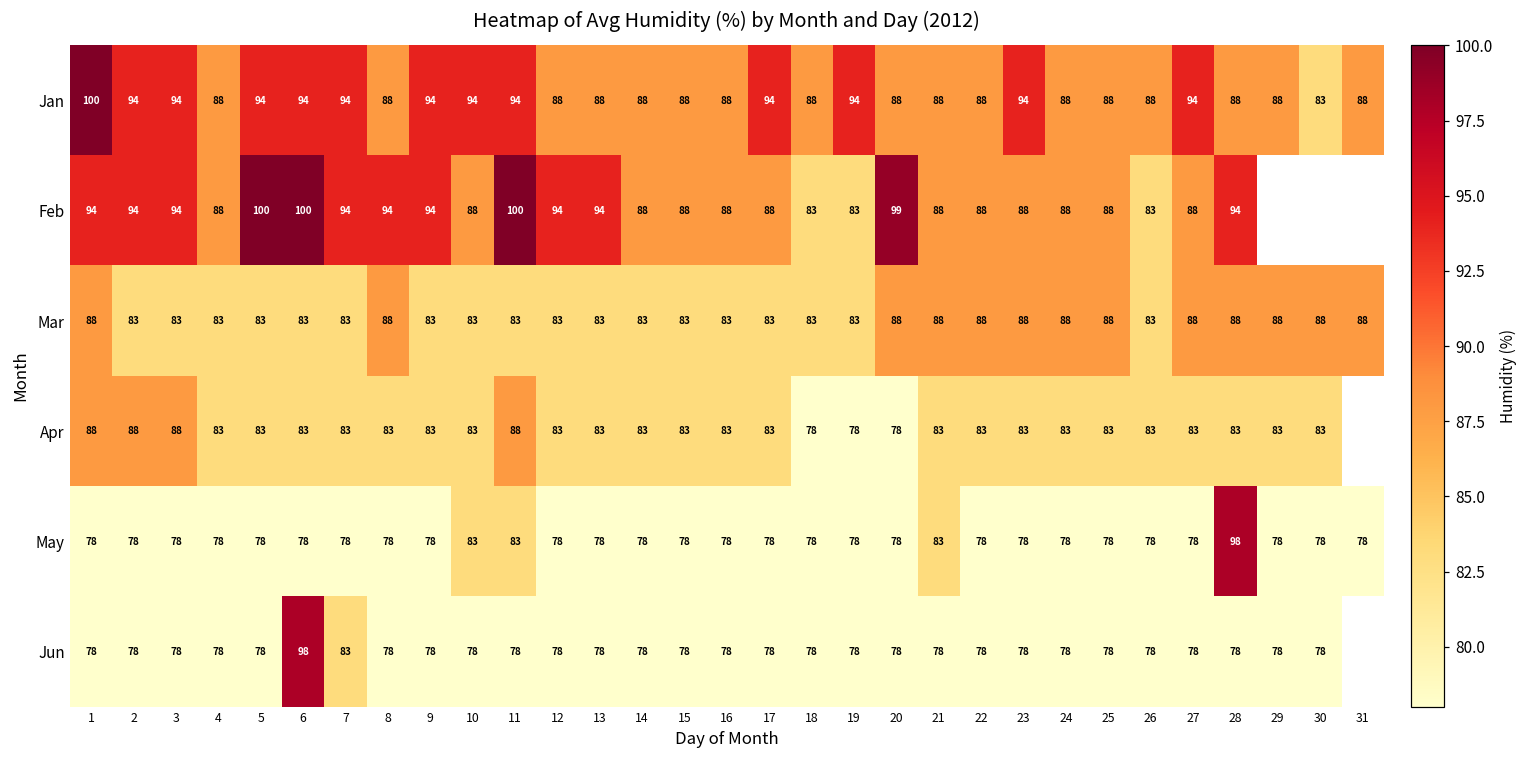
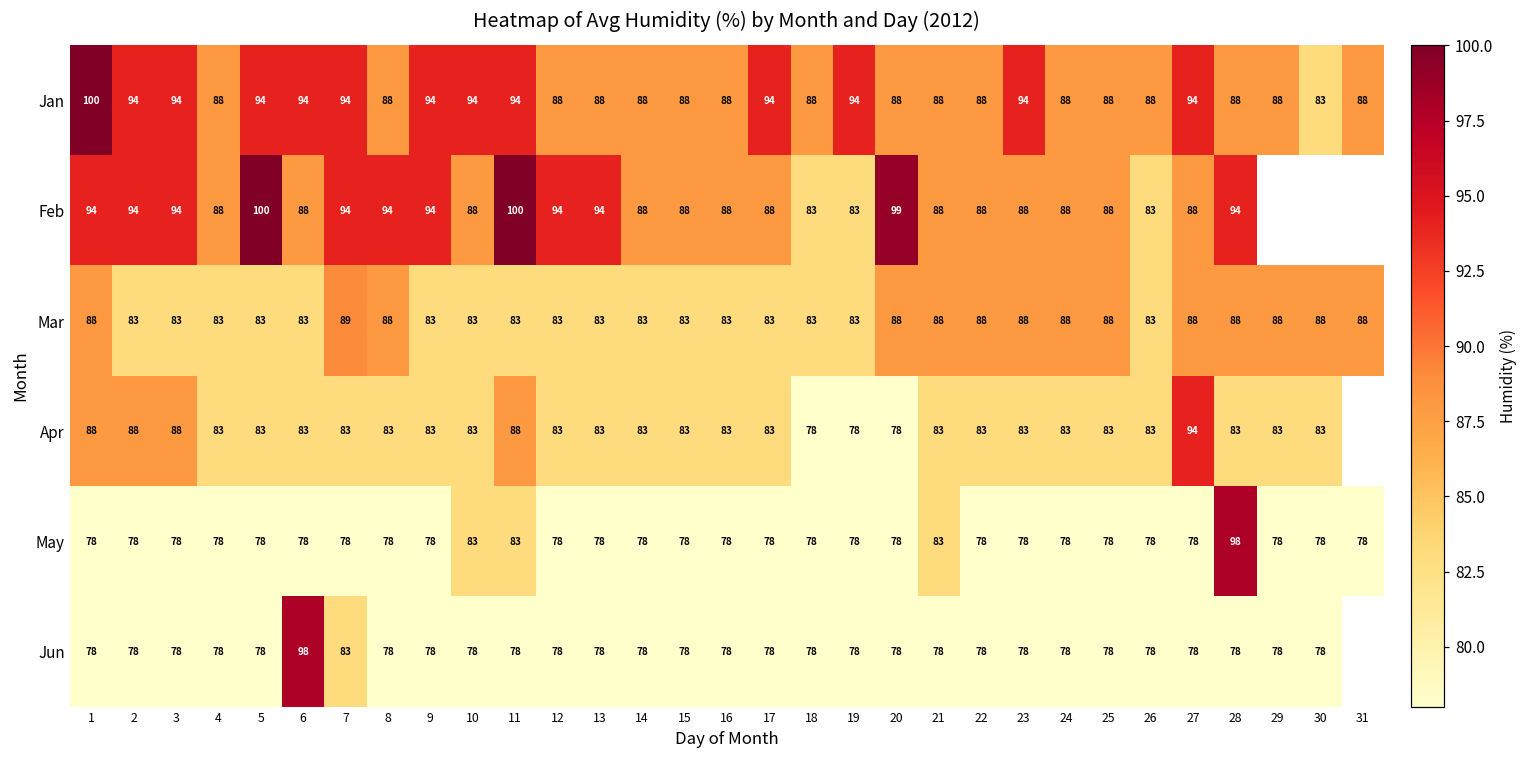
Feb, 6: 100 -> 88
Mar, 7: 83 -> 89
Apr, 27: 83 -> 94
